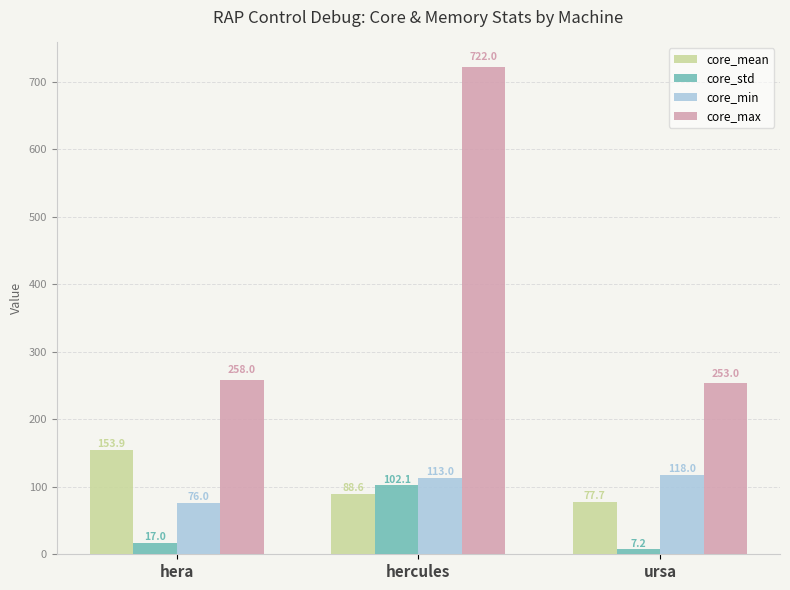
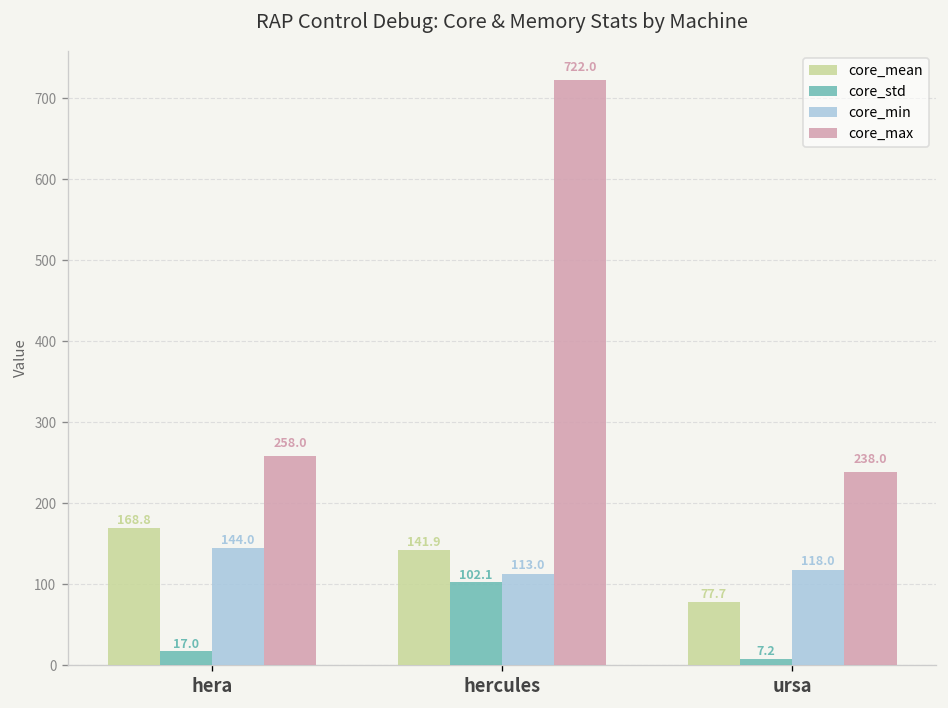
core_mean, hera: 153.9 -> 168.8
core_min, hera: 76.0 -> 144.0
core_mean, hercules: 88.6 -> 141.9
core_max, ursa: 253.0 -> 238.0
